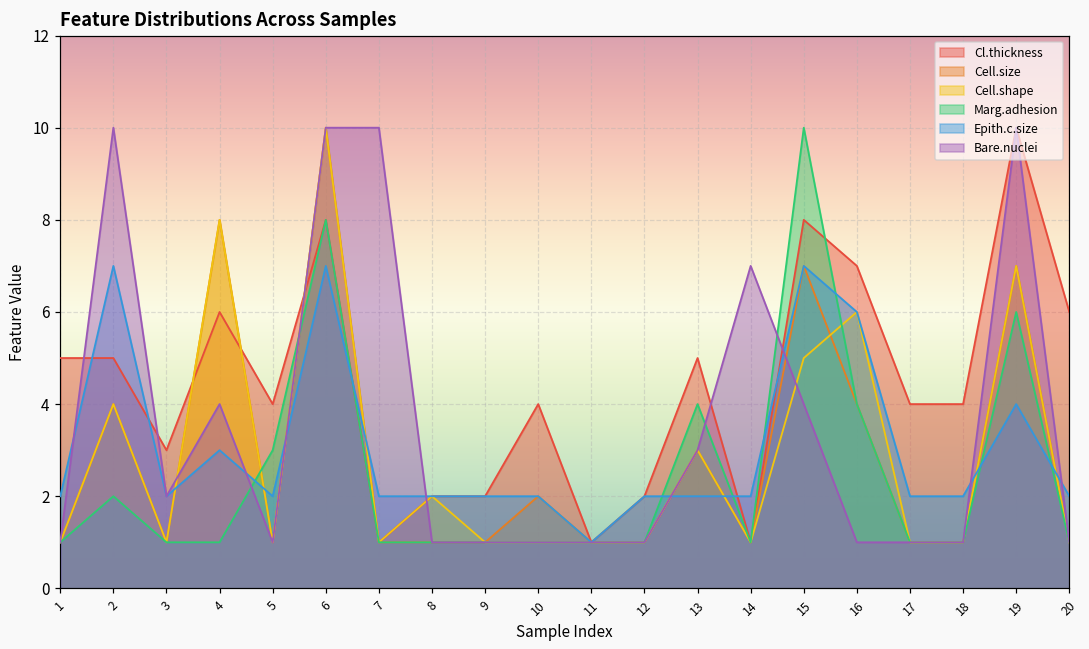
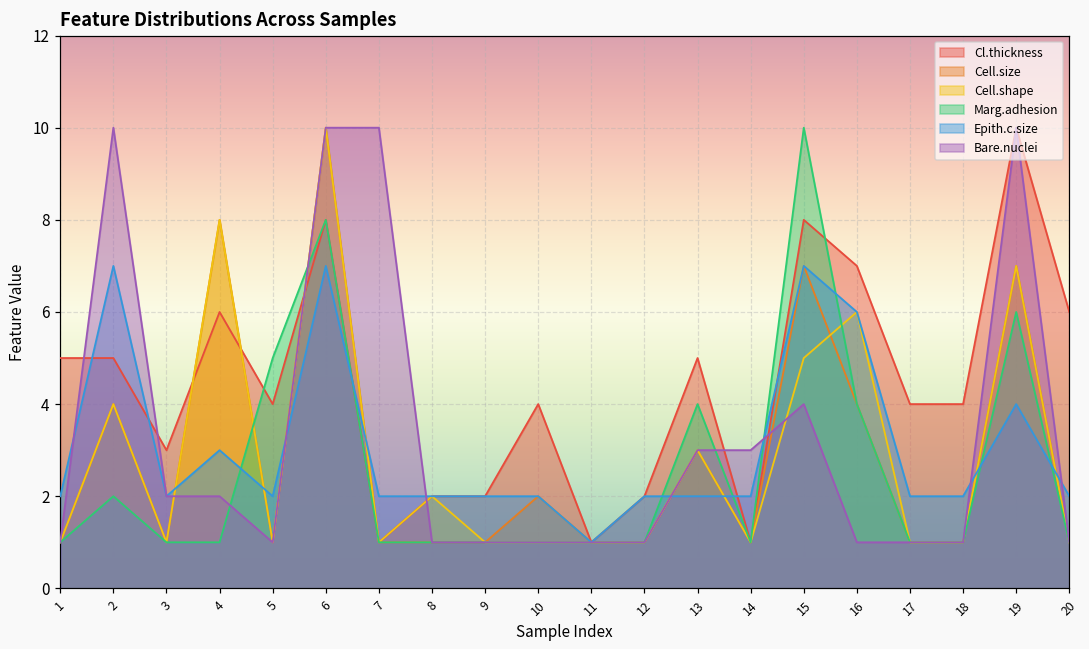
Bare.nuclei, 4: 4 -> 2
Marg.adhesion, 5: 3 -> 5
Bare.nuclei, 14: 7 -> 3
